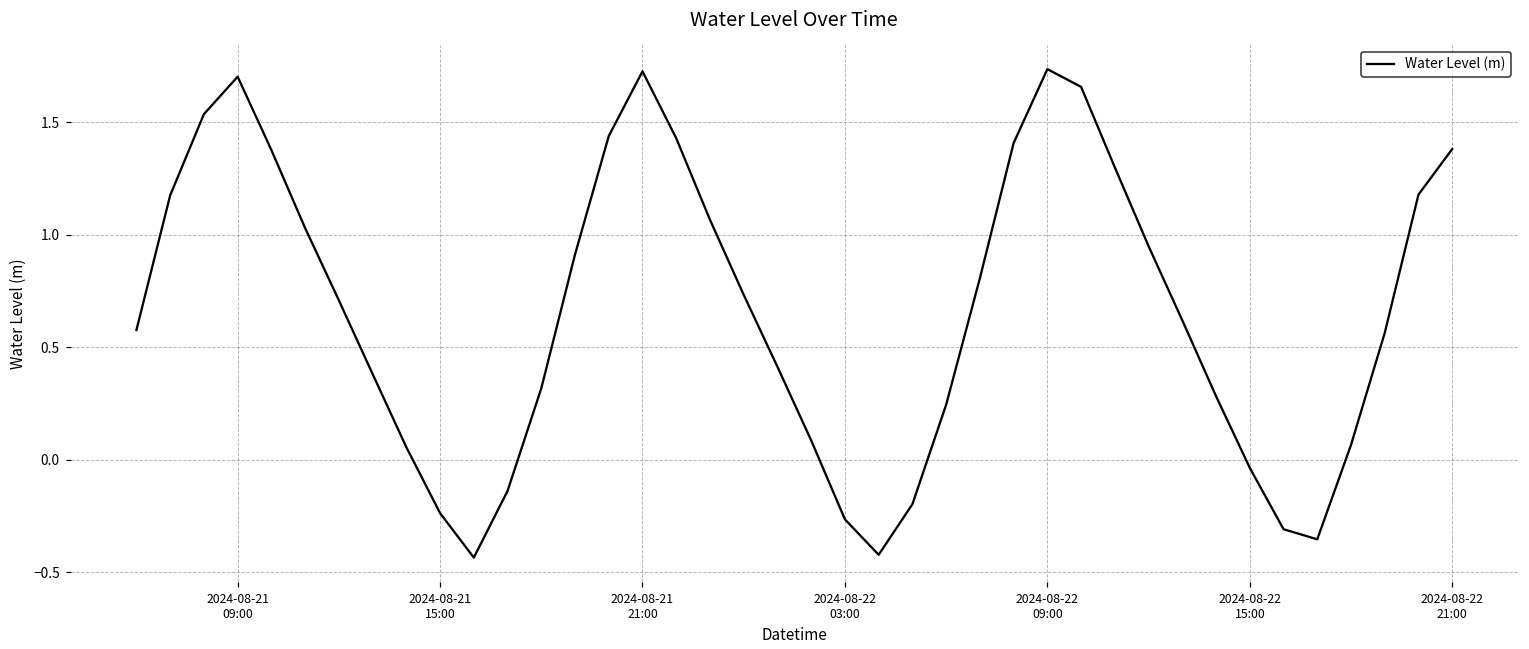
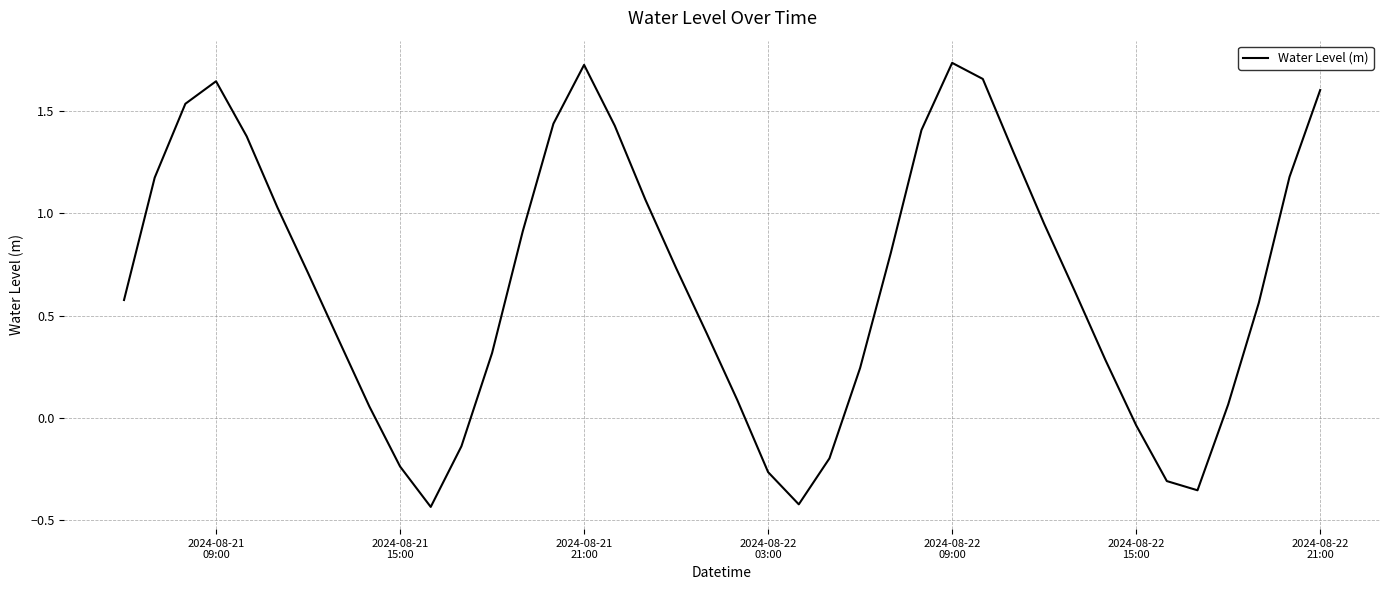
2024-08-21 09:00: 1.70 -> 1.65
2024-08-22 21:00: 1.38 -> 1.60
